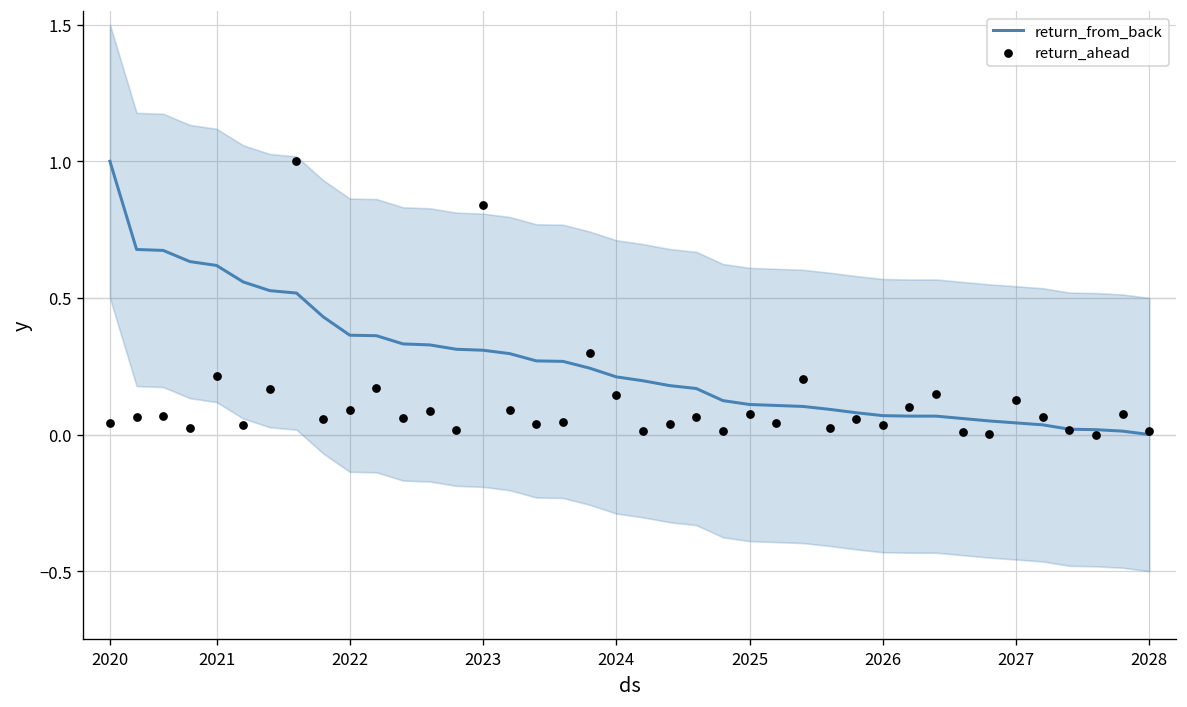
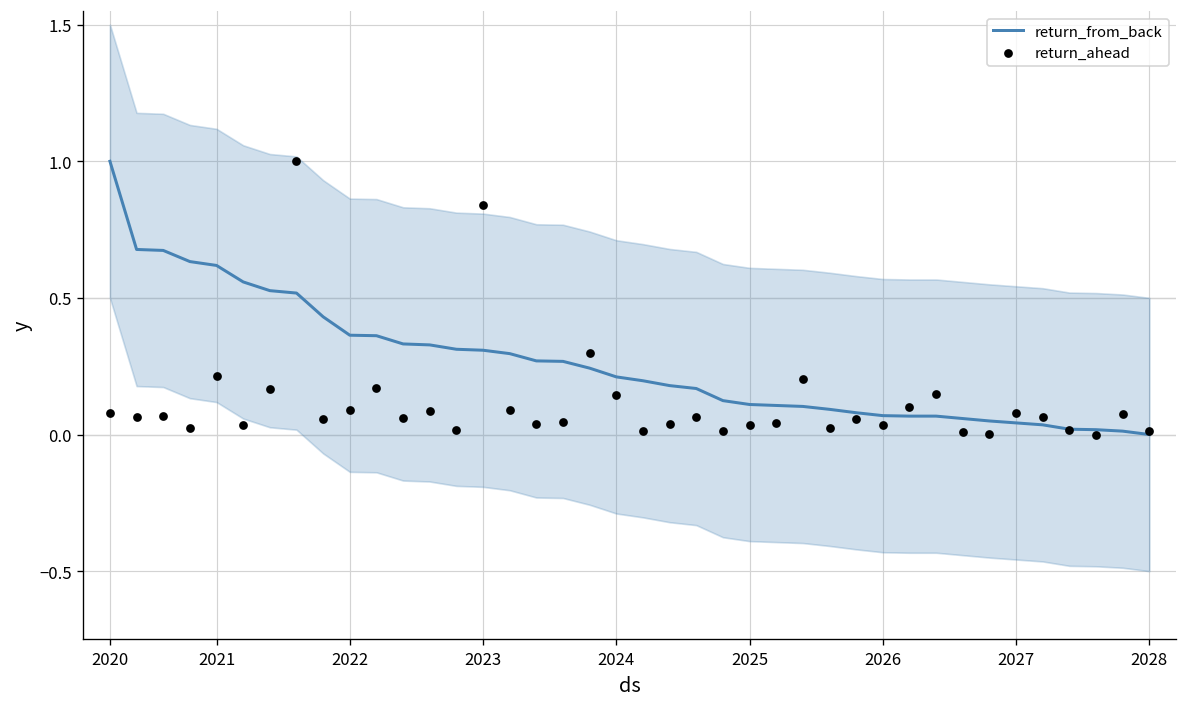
return_ahead, 2020: 0.04 -> 0.08
return_ahead, 2025: 0.07 -> 0.03
return_ahead, 2027: 0.13 -> 0.08
